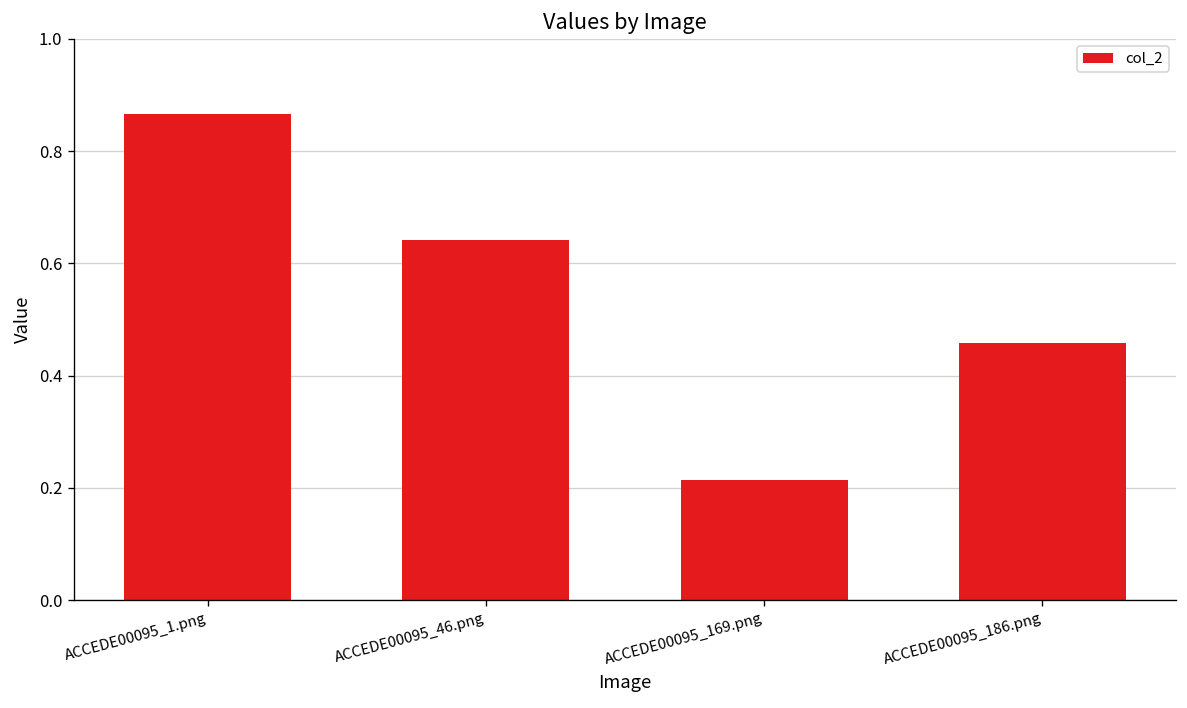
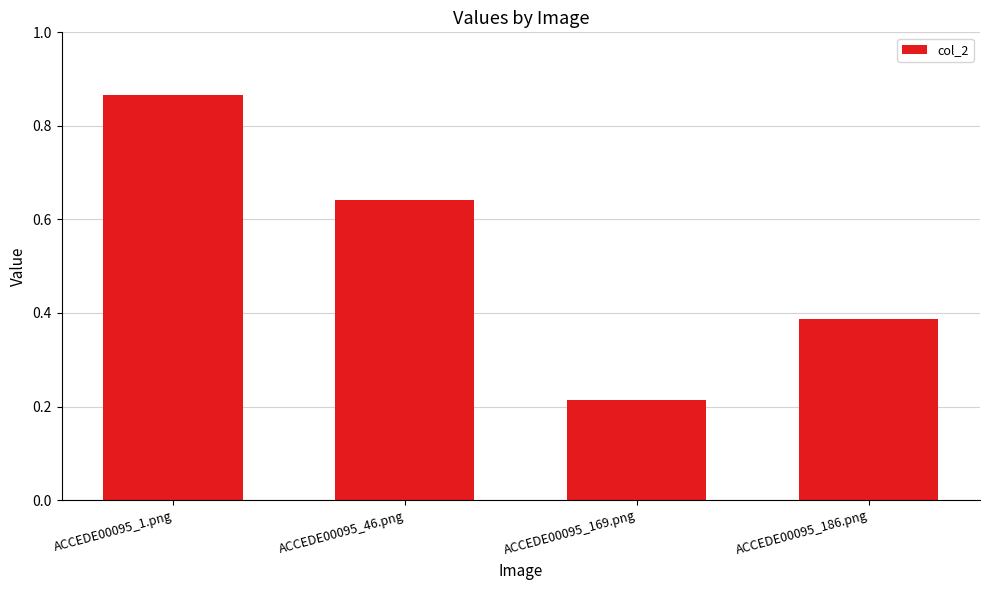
ACCEDE00095_186.png: 0.46 -> 0.39
